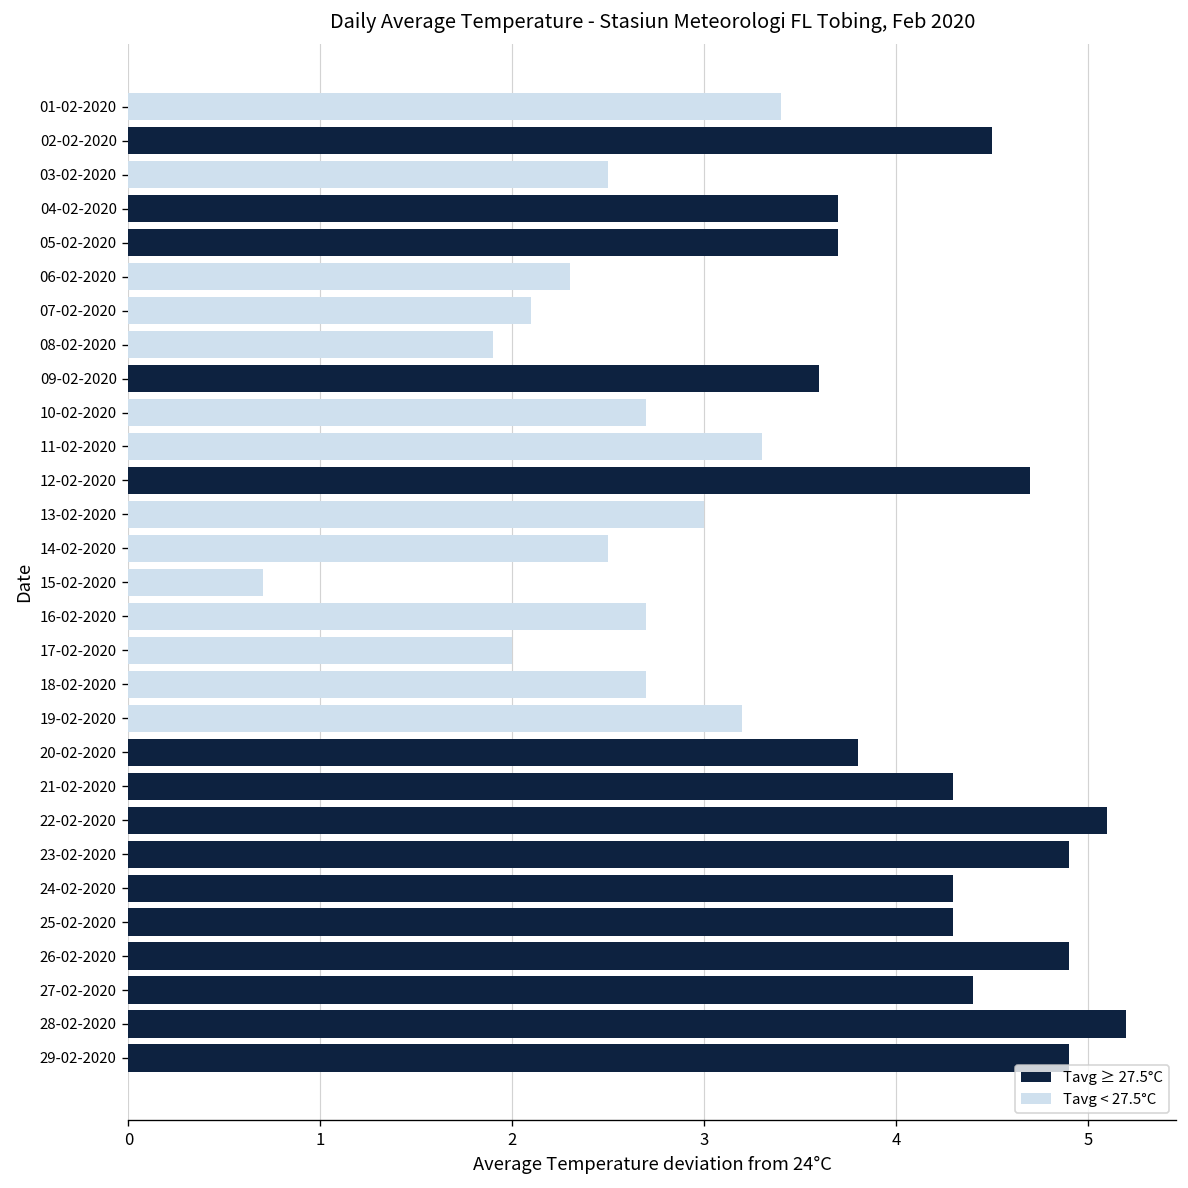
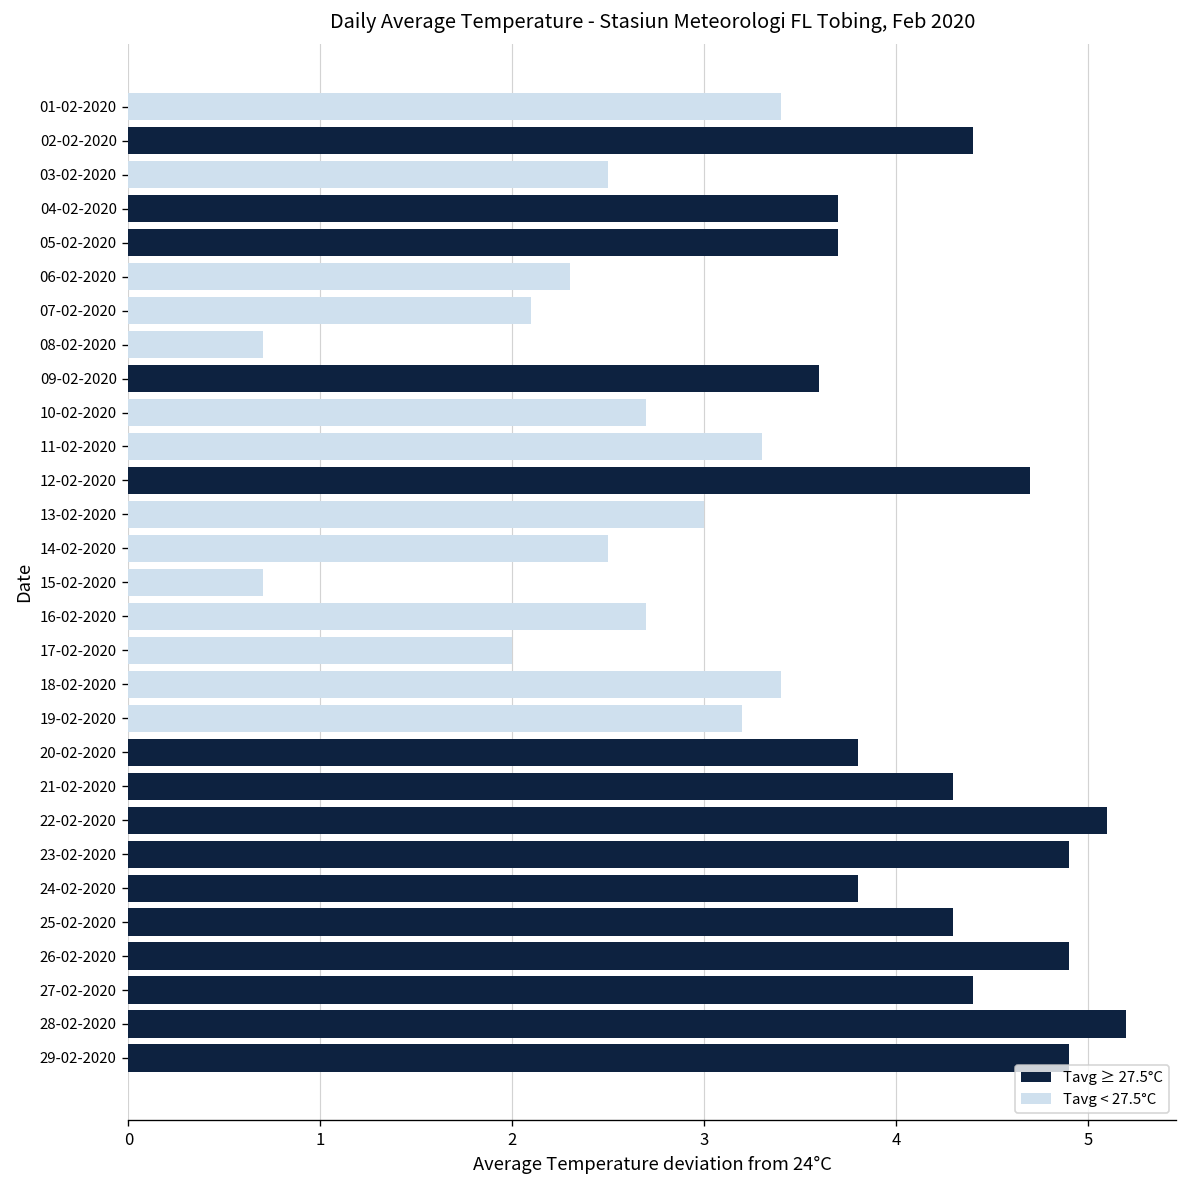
02-02-2020: 4.50 -> 4.40
08-02-2020: 1.90 -> 0.70
18-02-2020: 2.70 -> 3.40
24-02-2020: 4.30 -> 3.80
